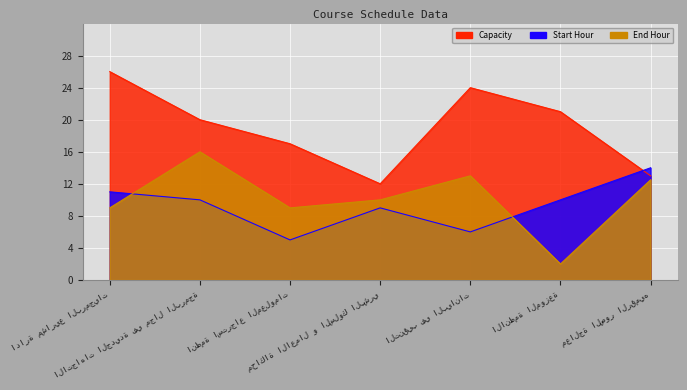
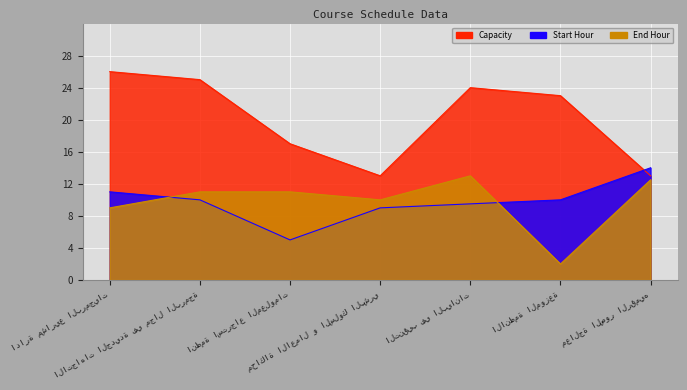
Capacity, الاتجاهات الجديدة في مجال البرمجة: 20 -> 25
End Hour, الاتجاهات الجديدة في مجال البرمجة: 16 -> 11
End Hour, انظمة استرجاع المعلومات: 9 -> 11
Capacity, محاكاة الاعمال و السلوك البشري: 12 -> 13
Start Hour, التنقيب في البيانات: 6 -> 10
Capacity, الانظمة الموزعة: 21 -> 23
